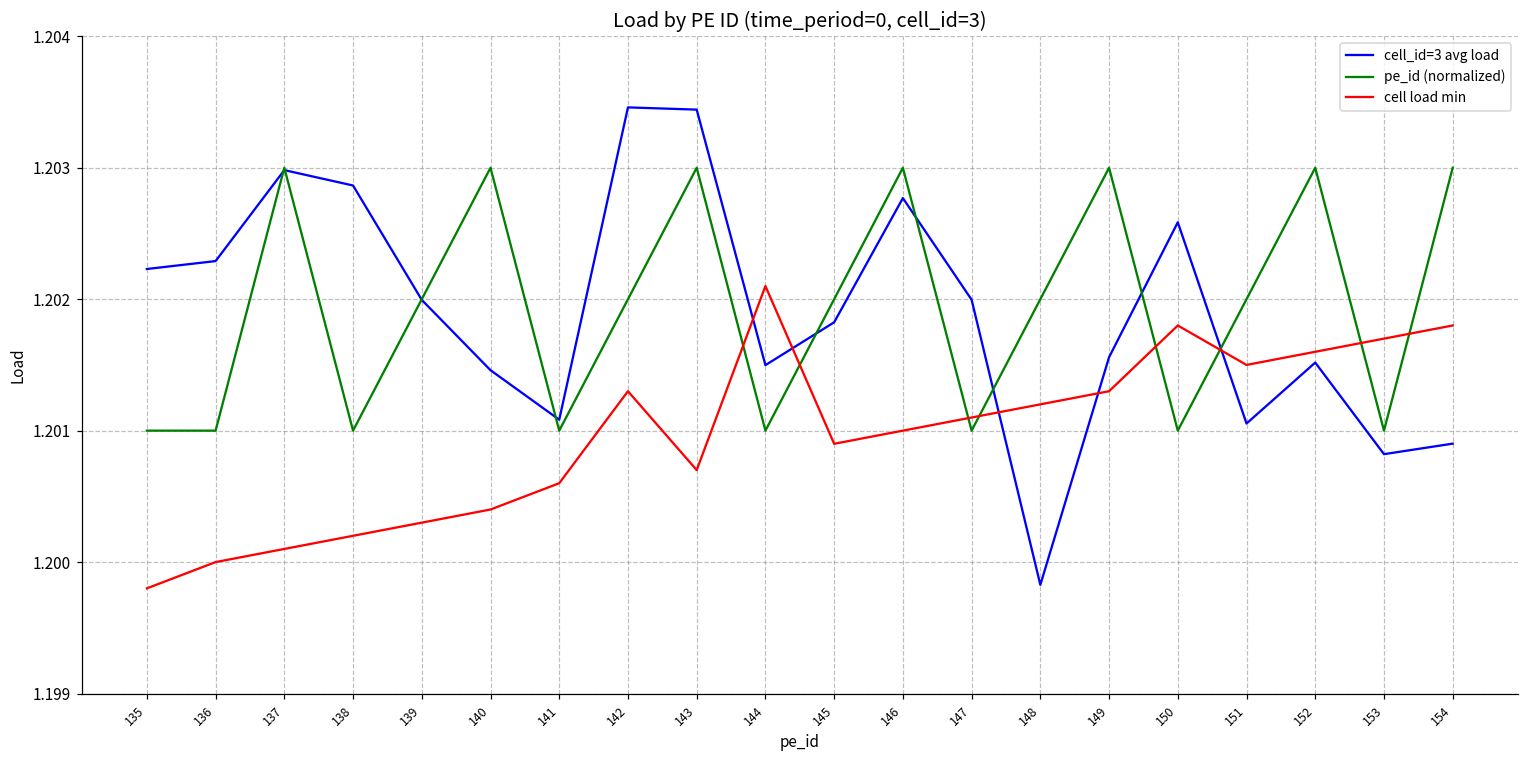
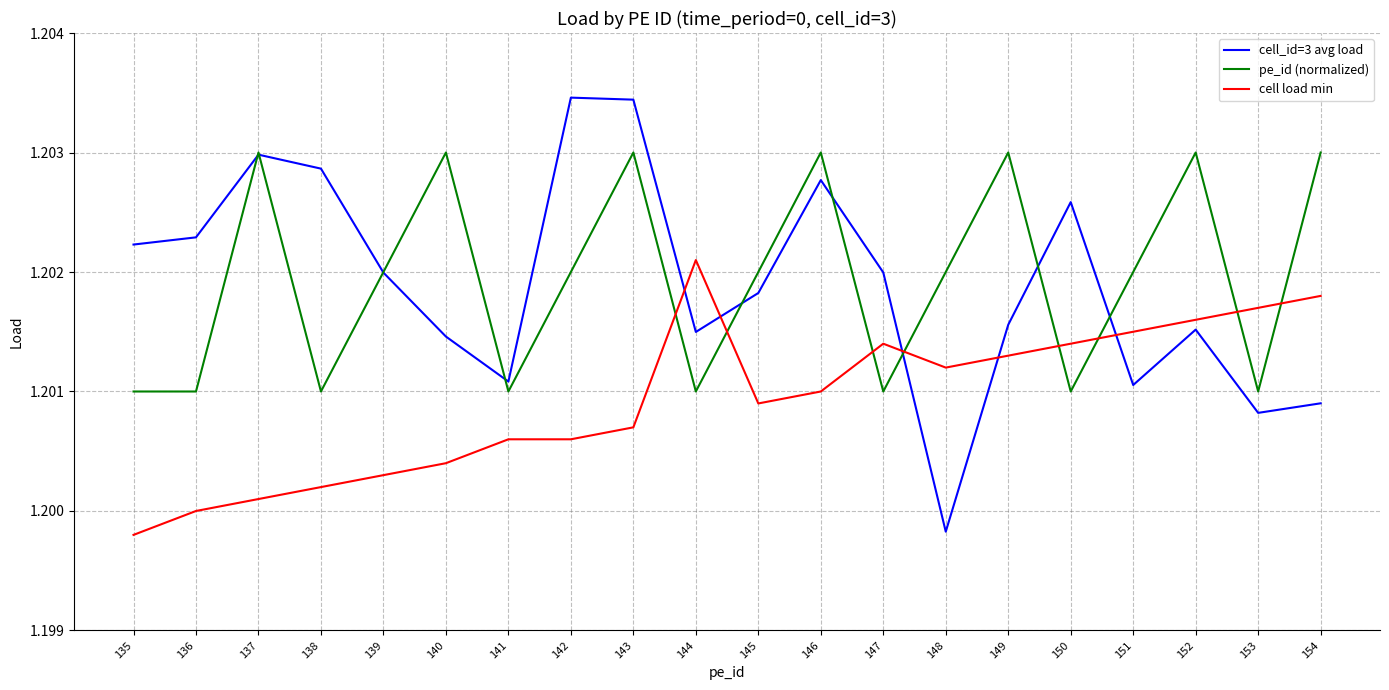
cell load min, 142: 1.2013 -> 1.2006
cell load min, 147: 1.2011 -> 1.2014
cell load min, 150: 1.2018 -> 1.2014
